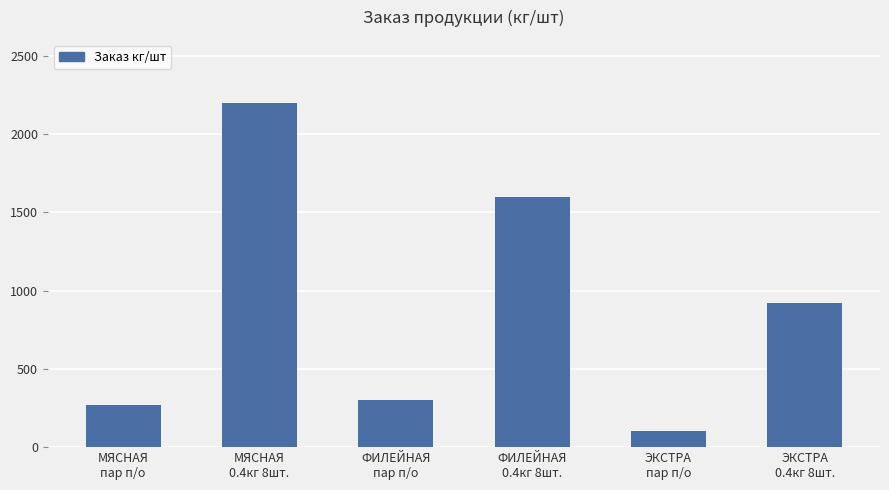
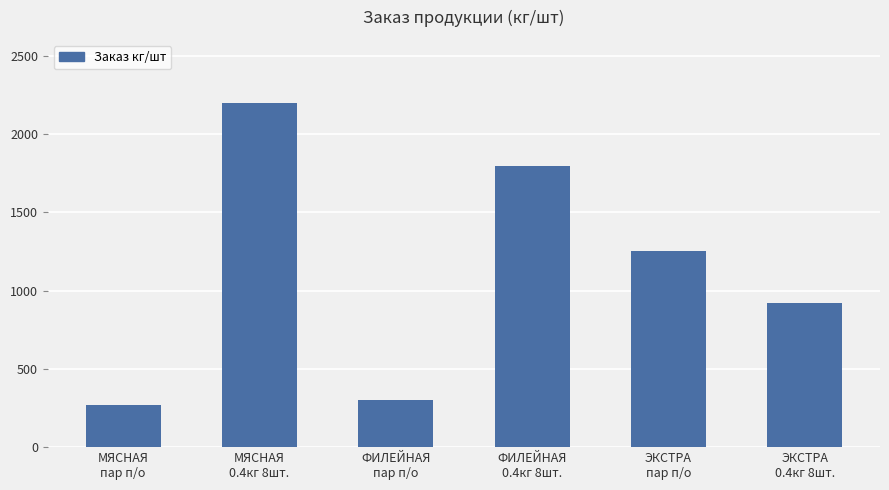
ФИЛЕЙНАЯ 0.4кг 8шт.: 1600 -> 1800
ЭКСТРА пар п/о: 100 -> 1250
